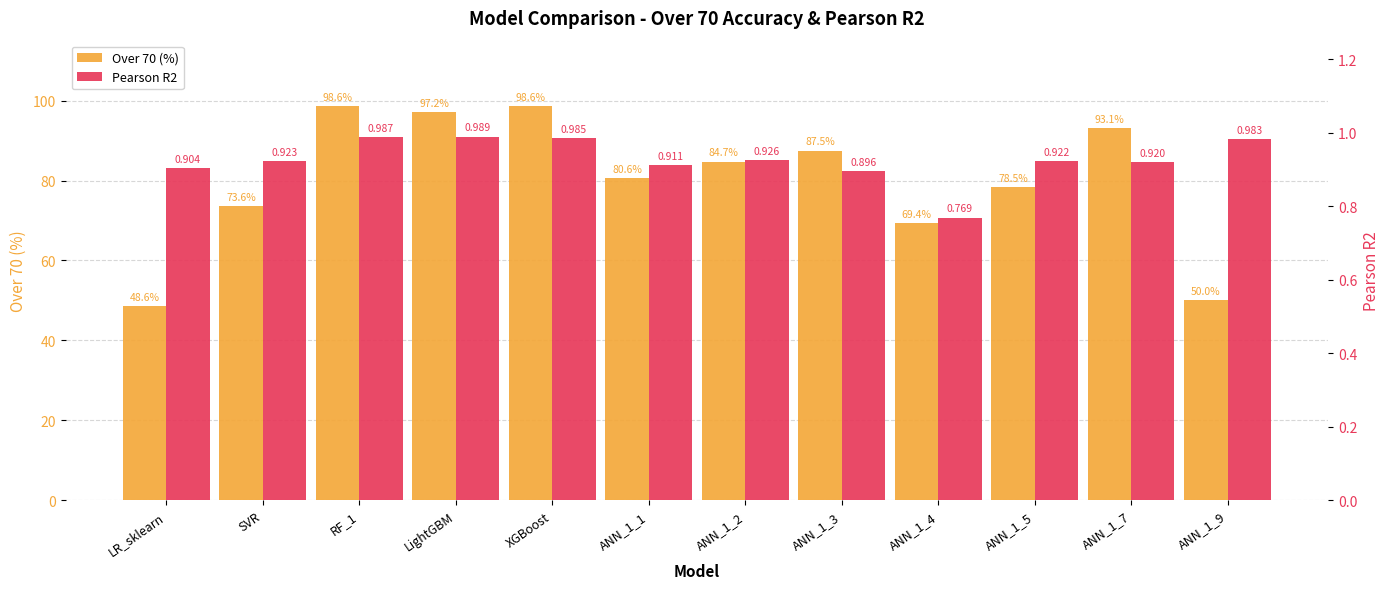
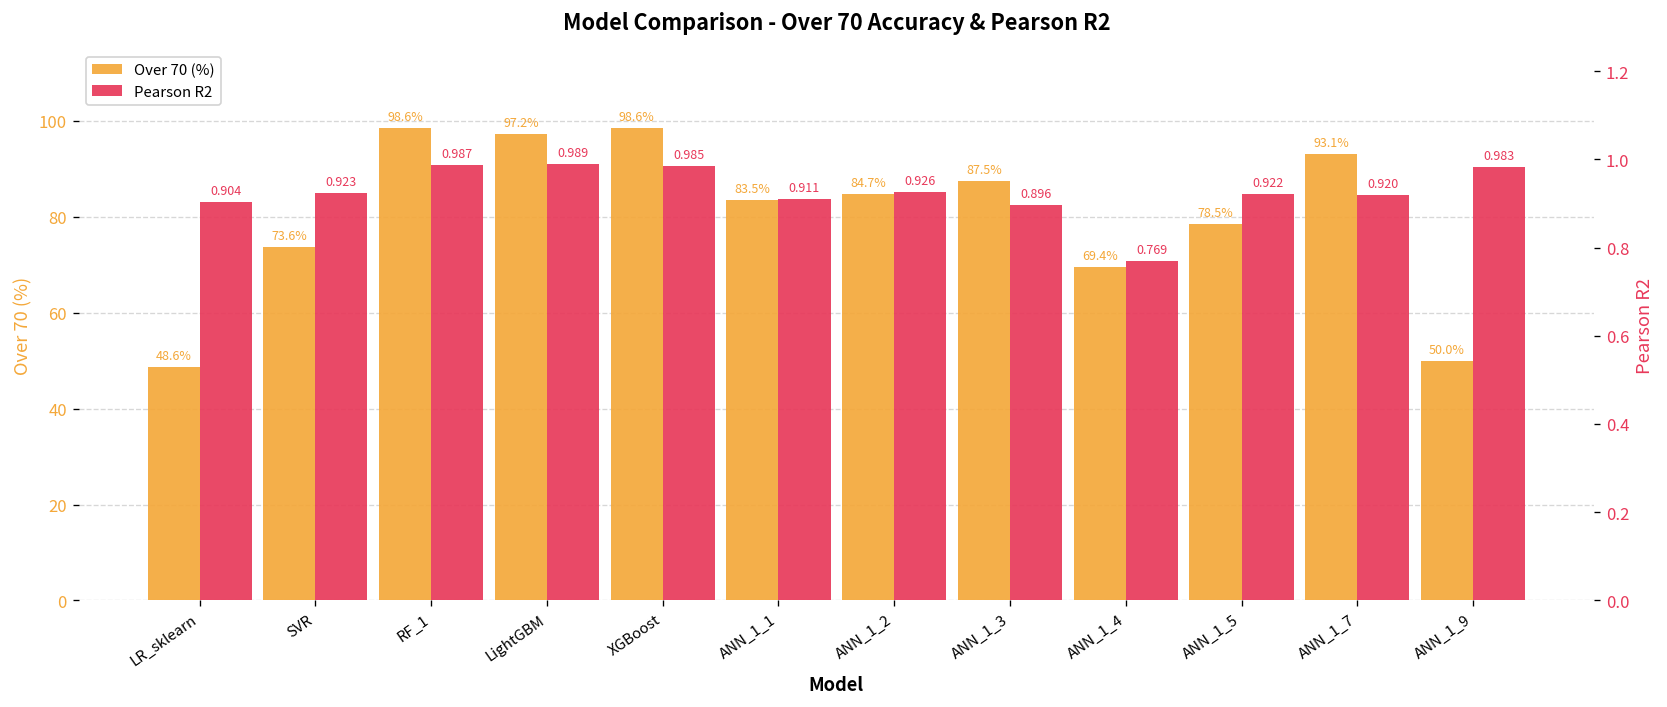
Over 70 (%), ANN_1_1: 80.6% -> 83.5%
